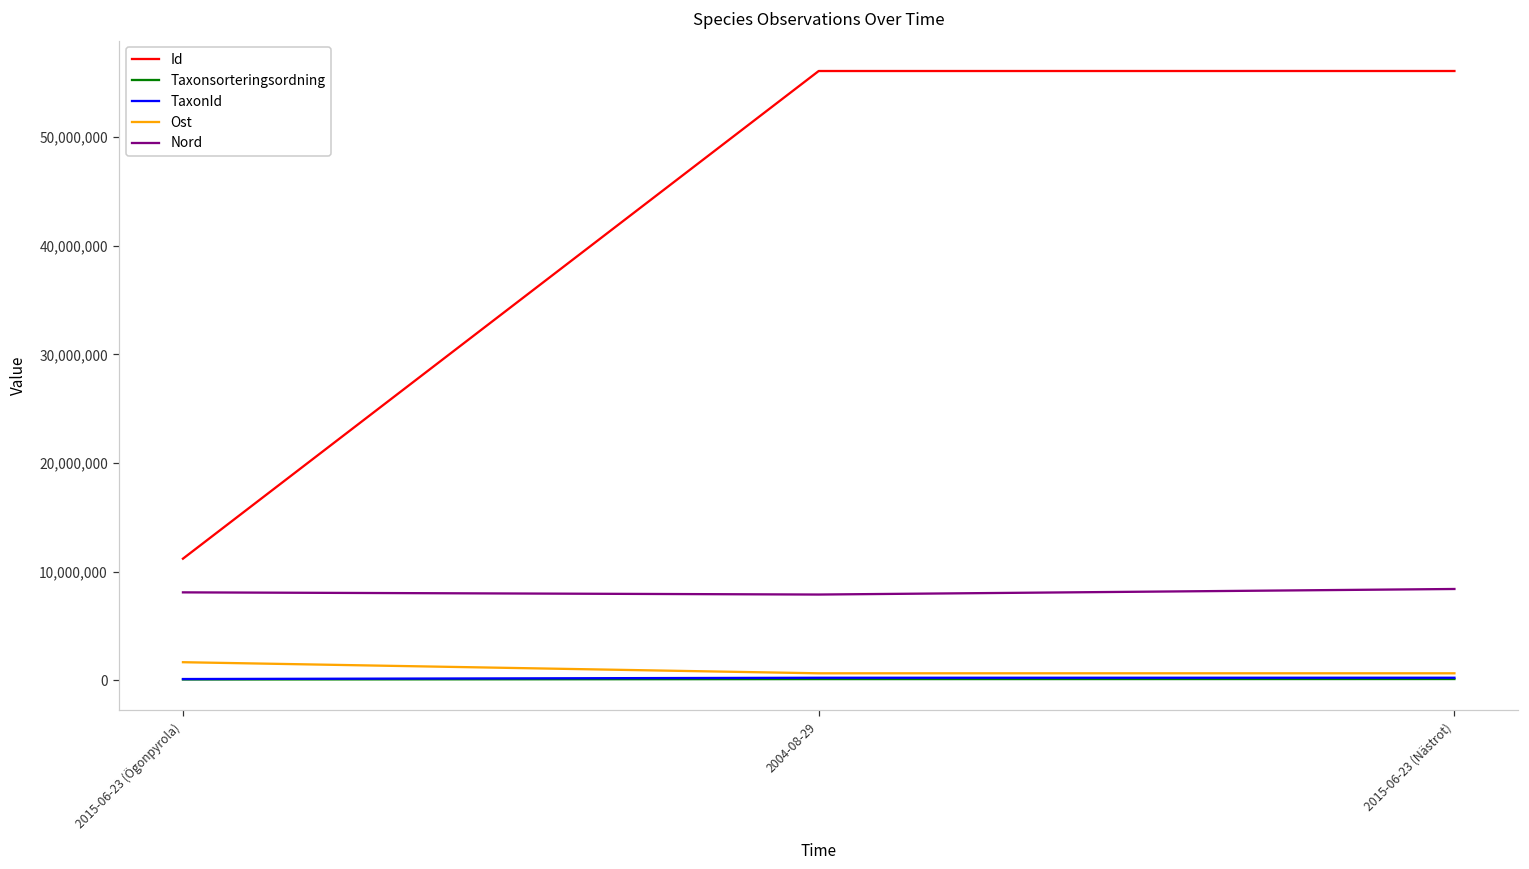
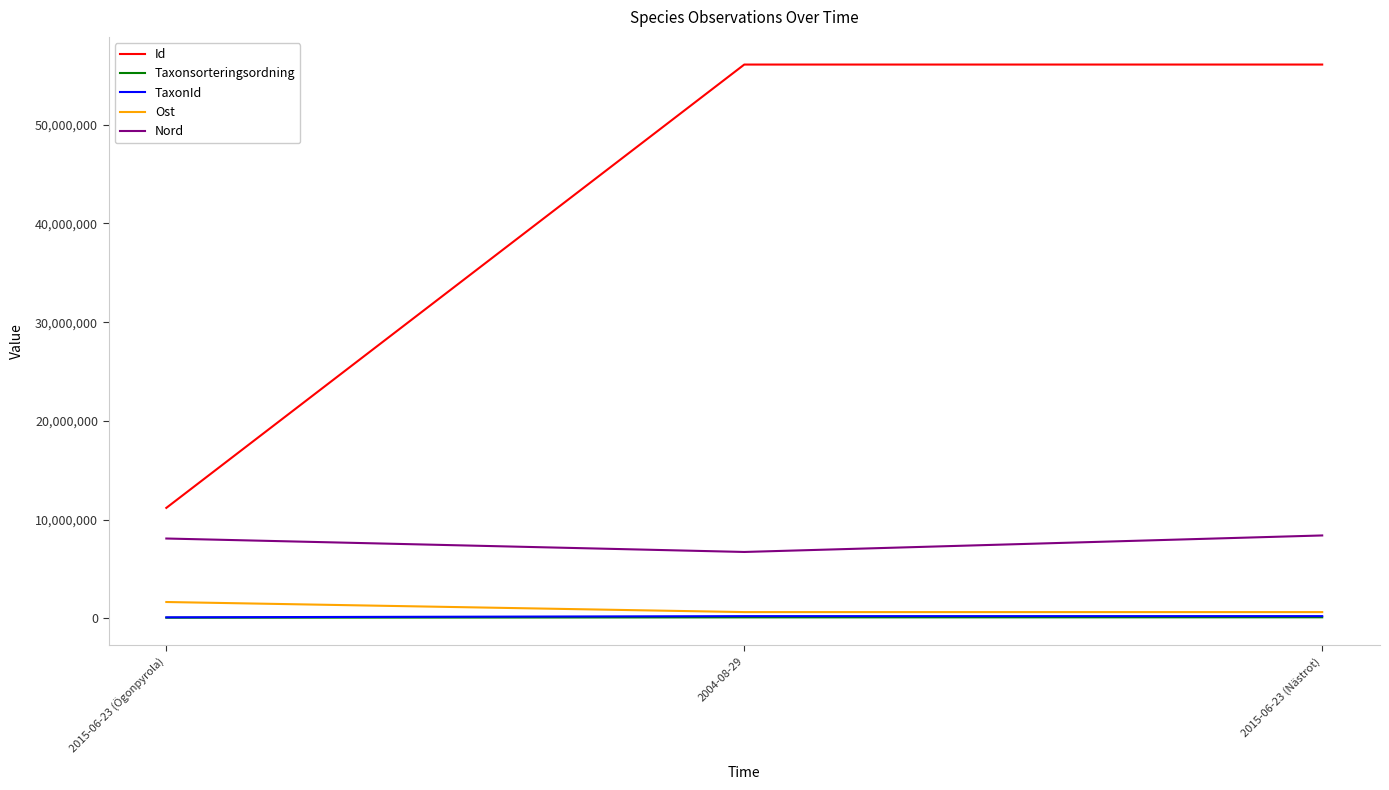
Nord, 2004-08-29: 8,000,000 -> 7,000,000
